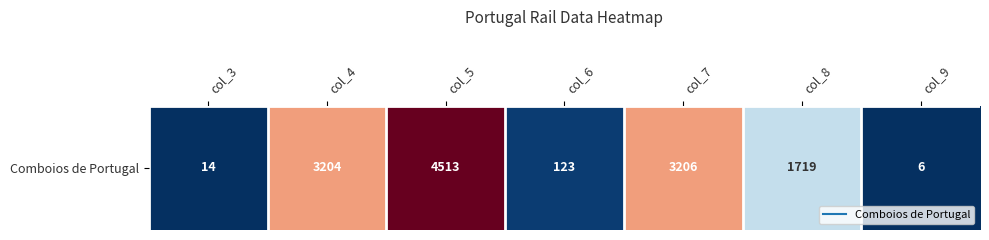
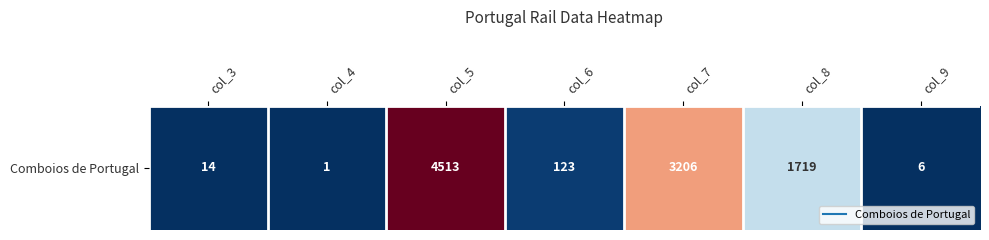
Comboios de Portugal, col_4: 3204 -> 1
